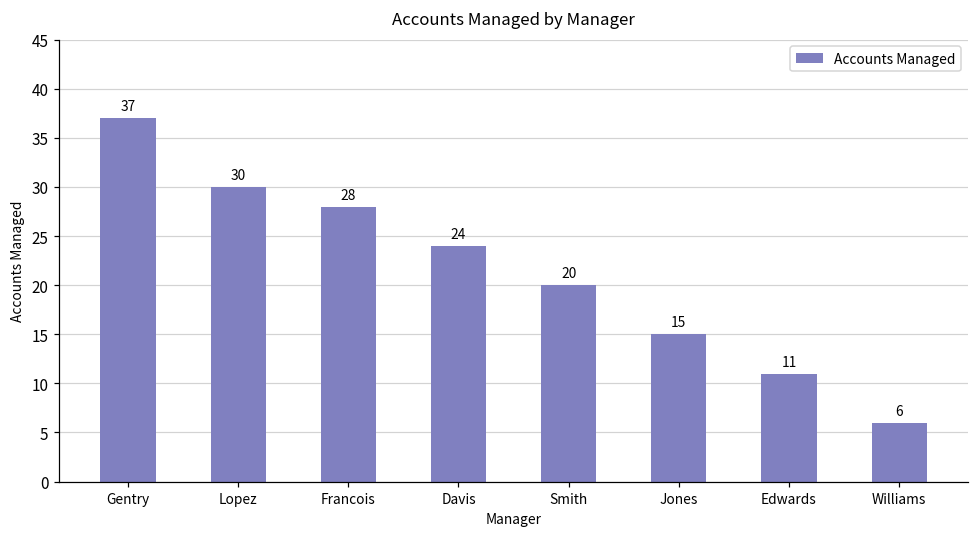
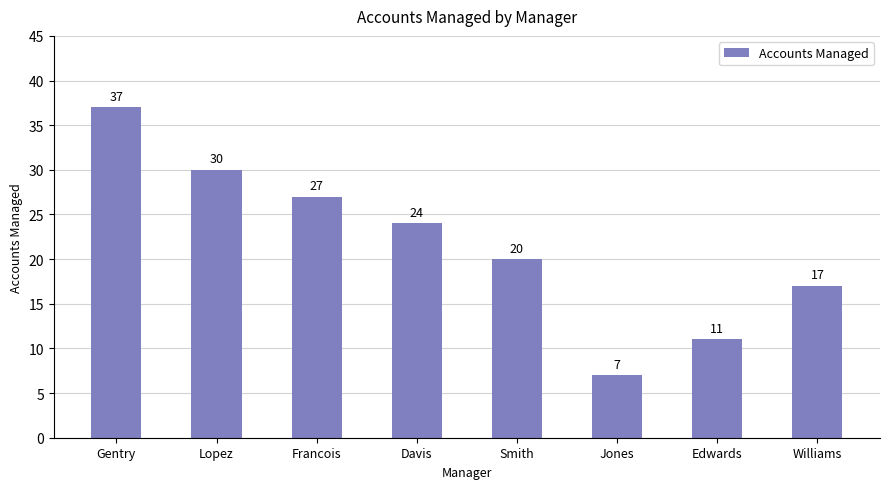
Francois: 28 -> 27
Jones: 15 -> 7
Williams: 6 -> 17
